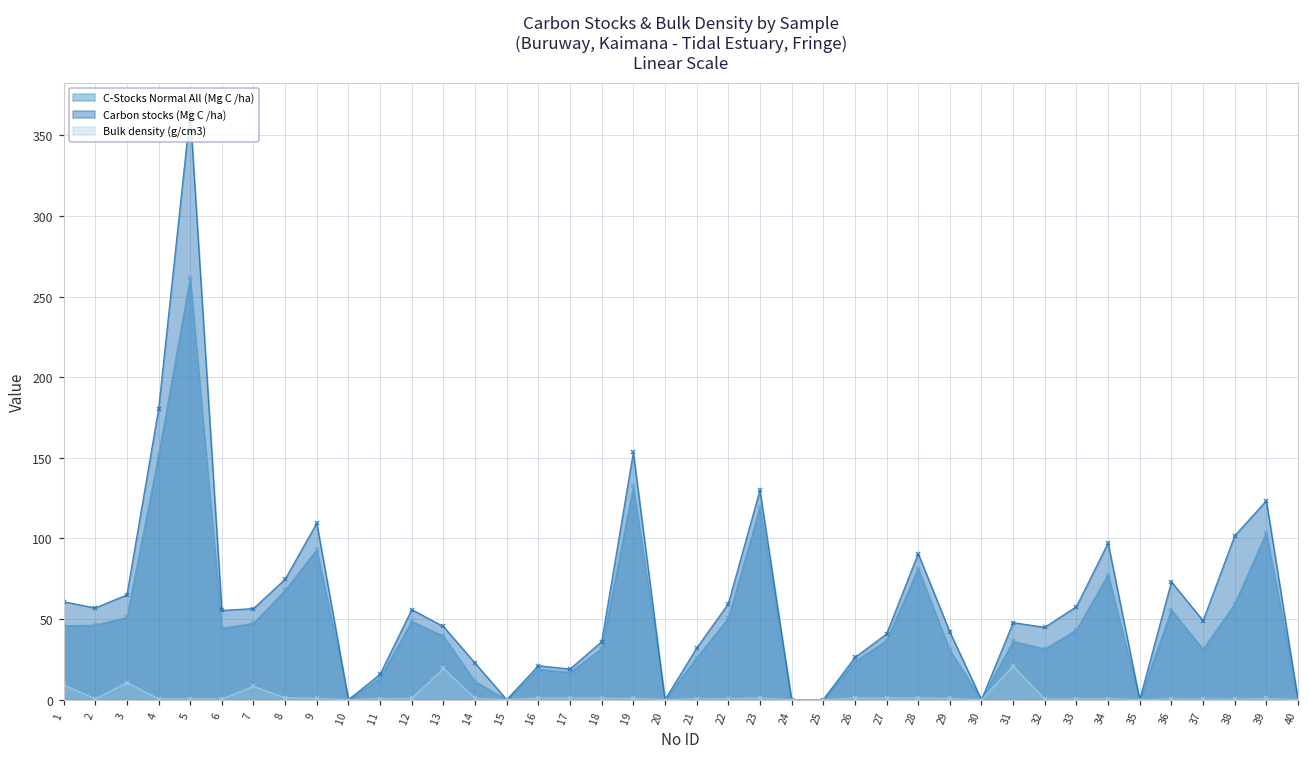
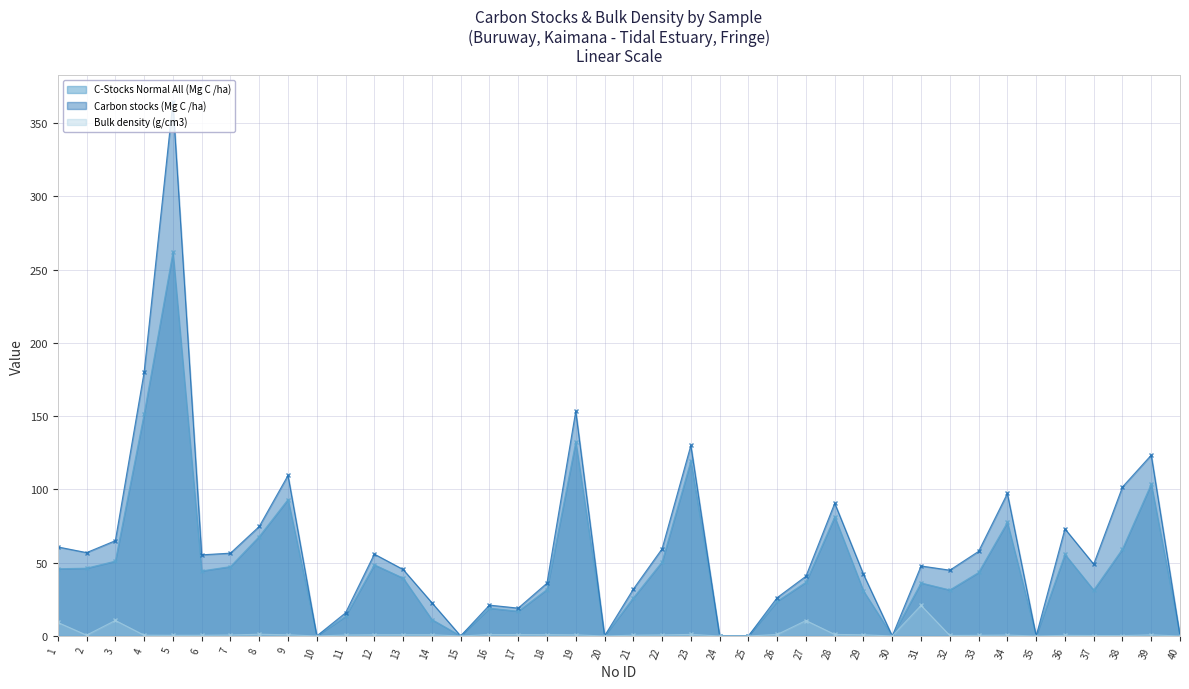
Bulk density (g/cm3), 7: 8 -> 1
Bulk density (g/cm3), 13: 19 -> 1
Bulk density (g/cm3), 27: 1 -> 11
